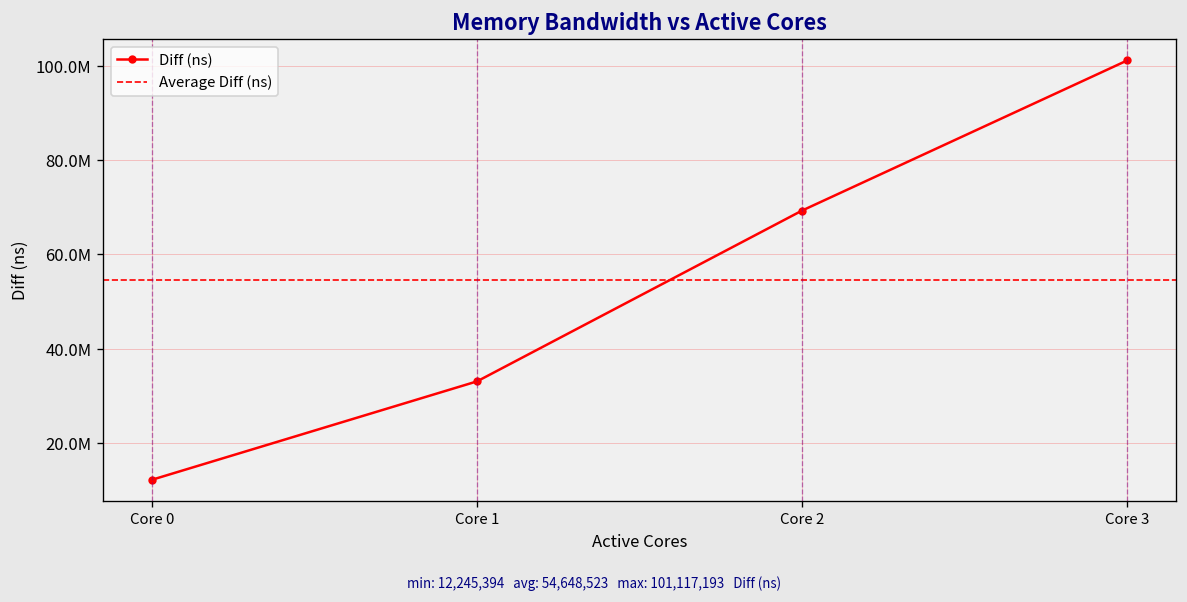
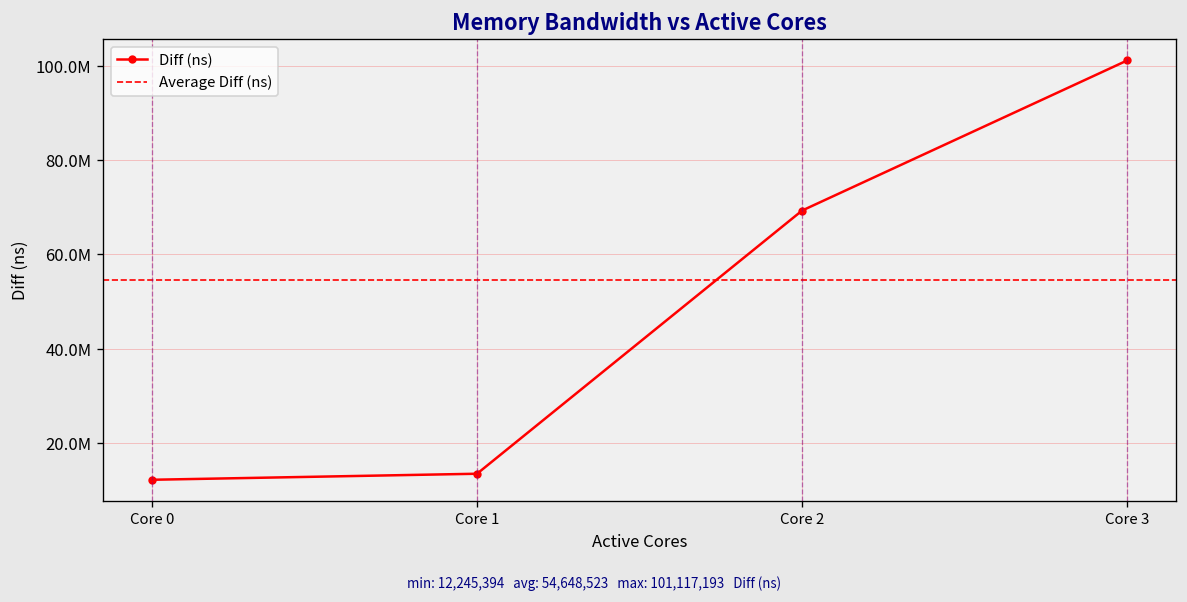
Core 1: 33000000 -> 14000000
